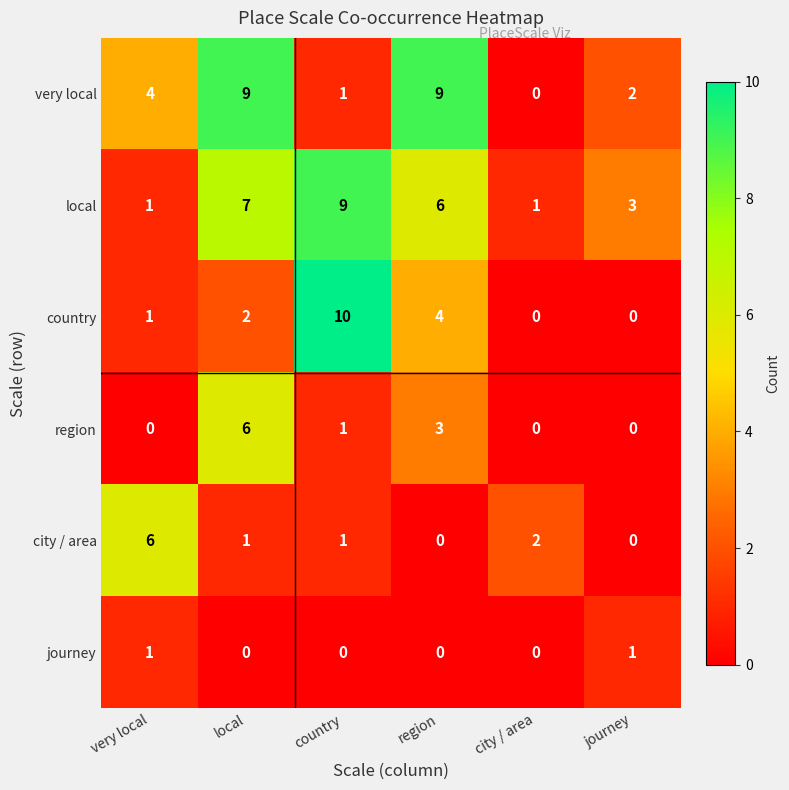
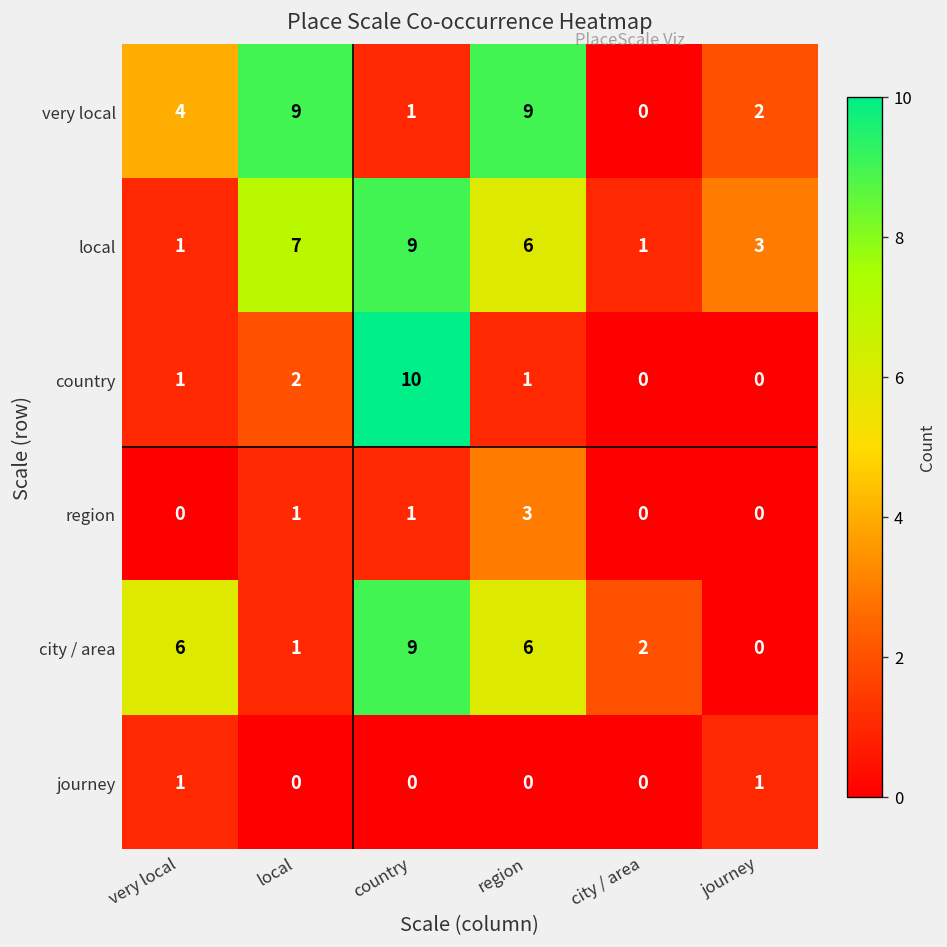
country, region: 4 -> 1
region, local: 6 -> 1
city / area, country: 1 -> 9
city / area, region: 0 -> 6
